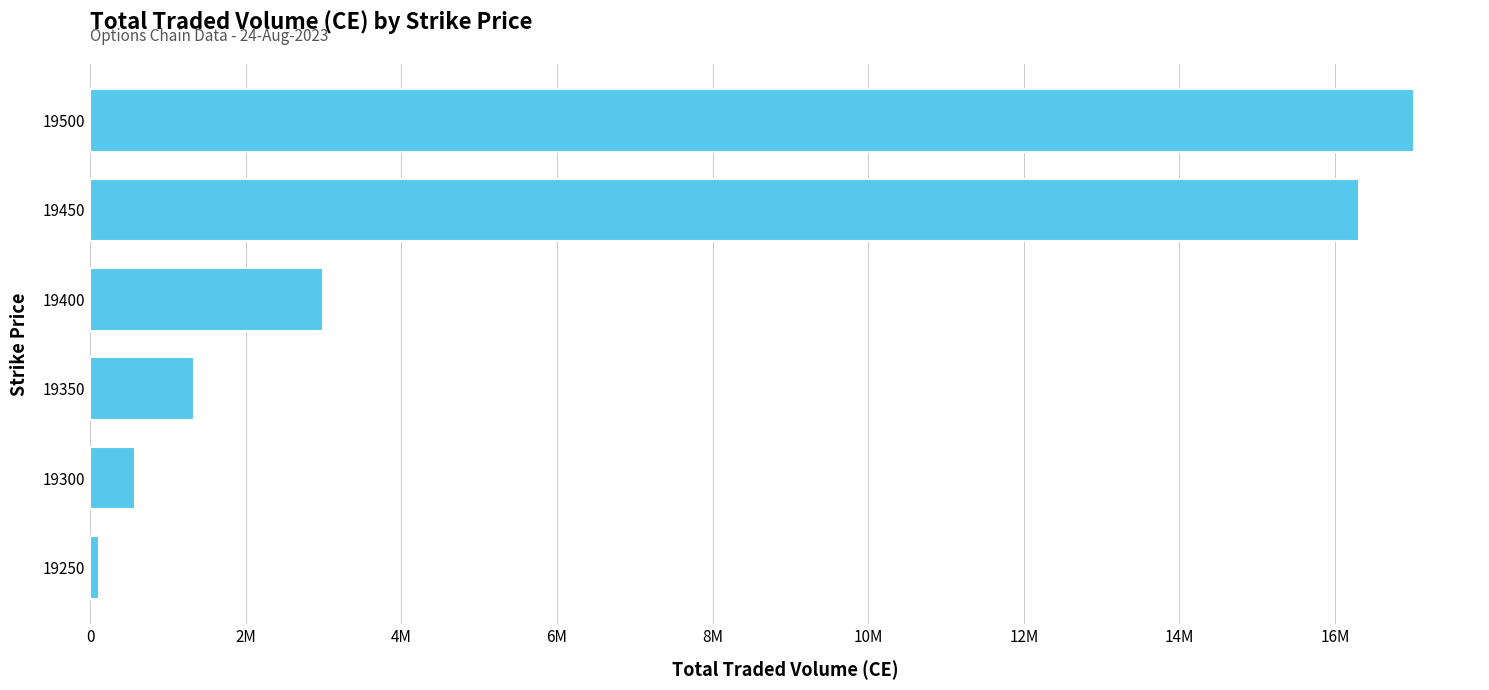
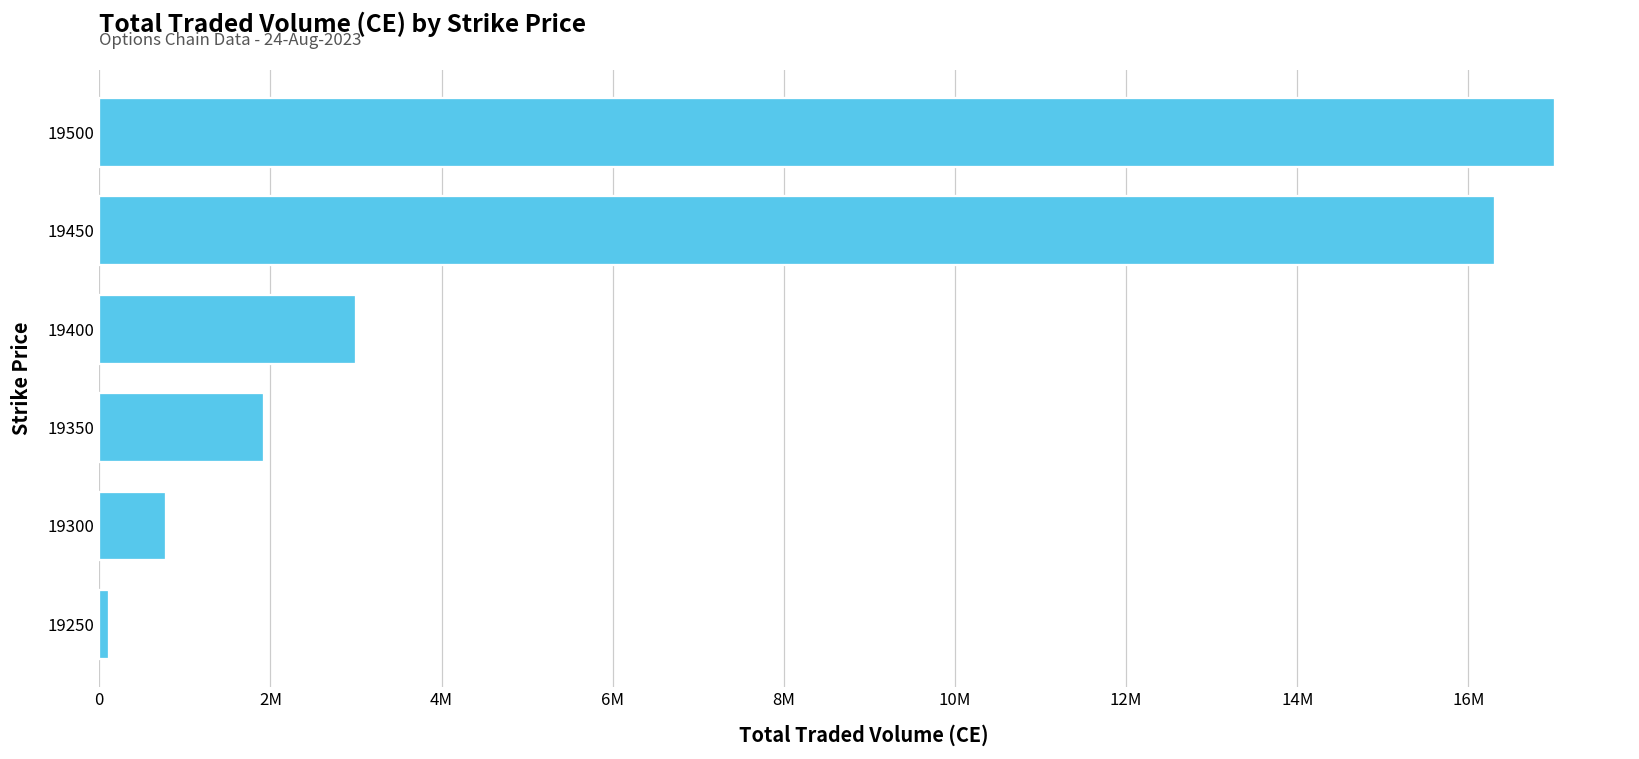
19350: 1300000 -> 1900000
19300: 600000 -> 800000
